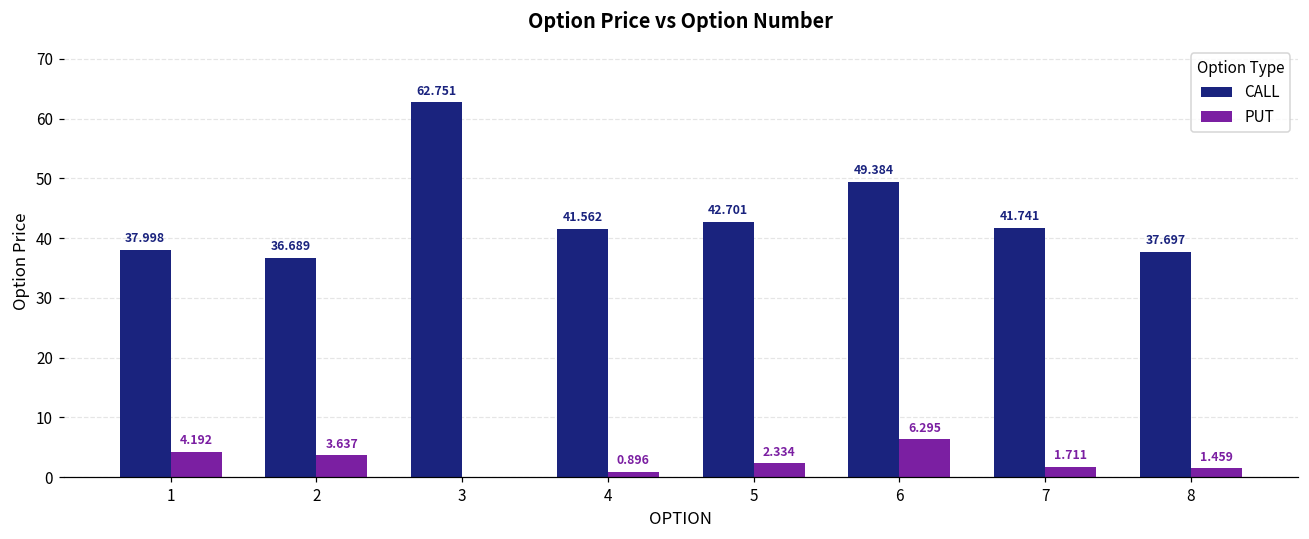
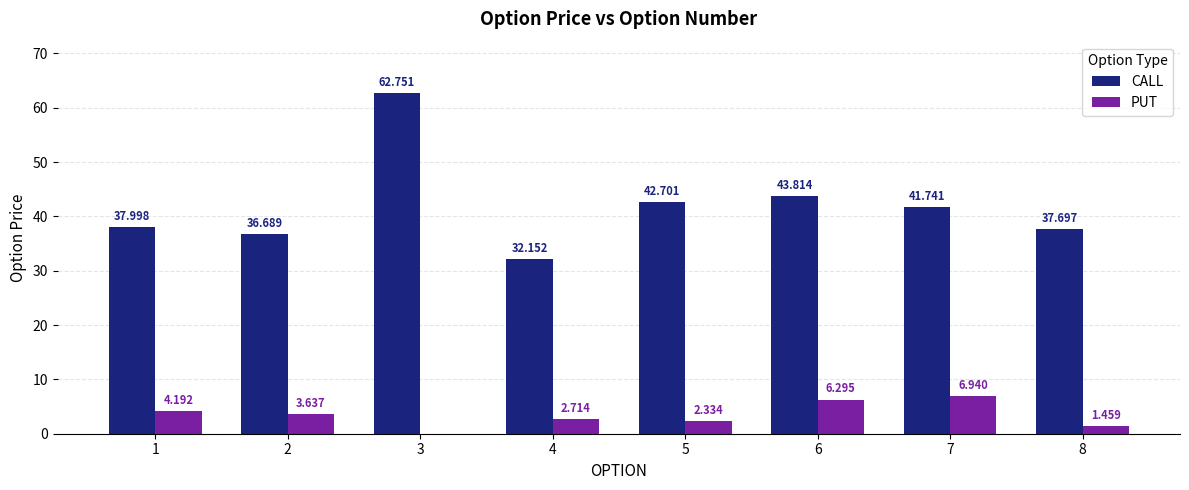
CALL, 4: 41.562 -> 32.152
PUT, 4: 0.896 -> 2.714
CALL, 6: 49.384 -> 43.814
PUT, 7: 1.711 -> 6.940
